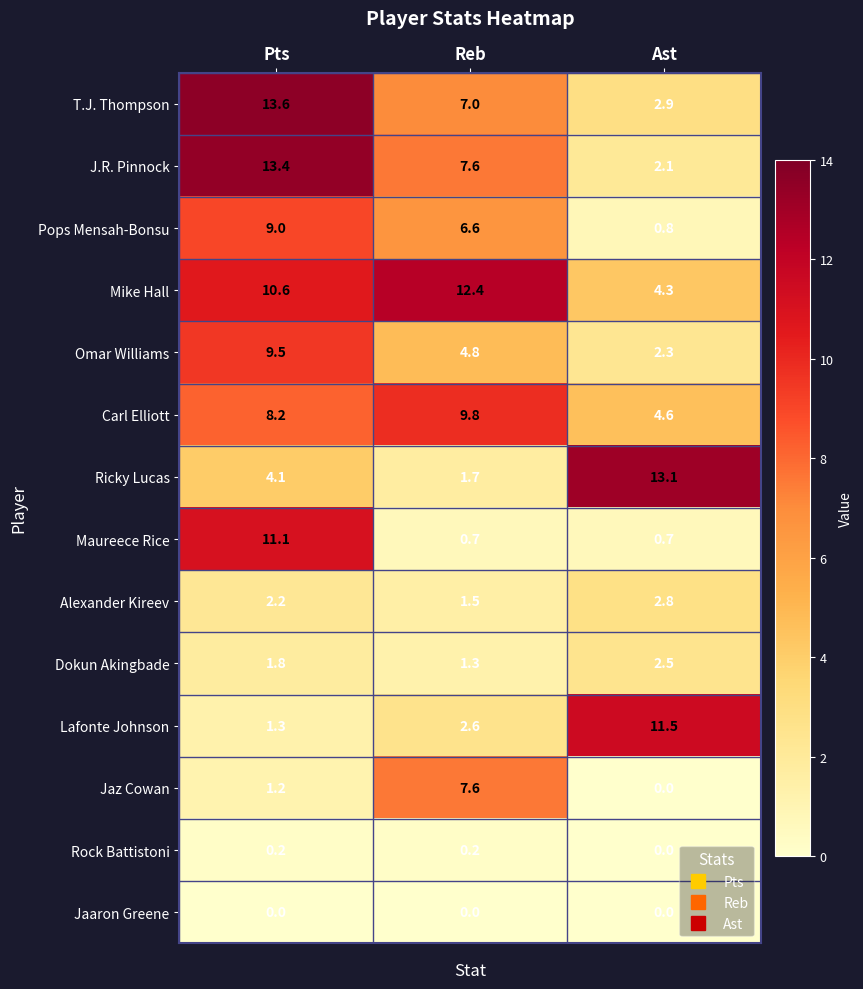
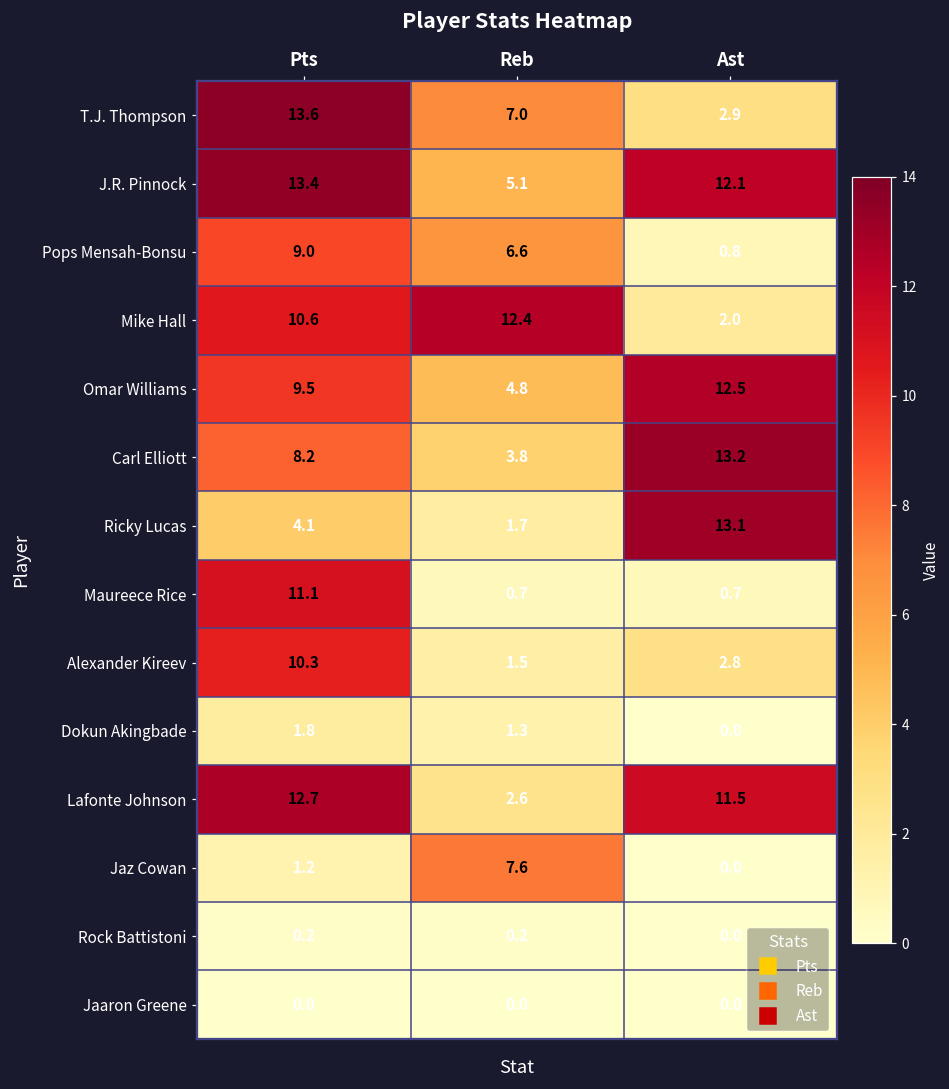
J.R. Pinnock, Reb: 7.6 -> 5.1
J.R. Pinnock, Ast: 2.1 -> 12.1
Mike Hall, Ast: 4.3 -> 2.0
Omar Williams, Ast: 2.3 -> 12.5
Carl Elliott, Reb: 9.8 -> 3.8
Carl Elliott, Ast: 4.6 -> 13.2
Alexander Kireev, Pts: 2.2 -> 10.3
Dokun Akingbade, Ast: 2.5 -> 0.0
Lafonte Johnson, Pts: 1.3 -> 12.7
